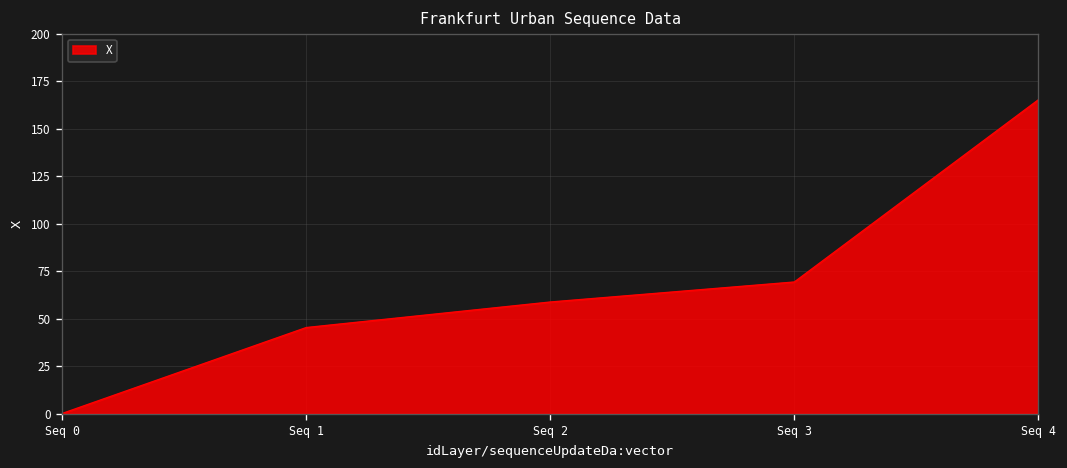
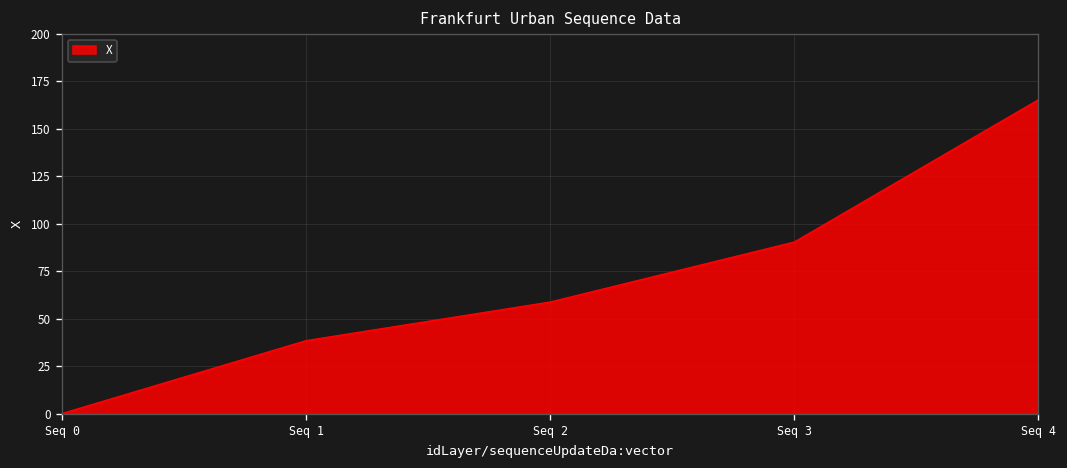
Seq 1: 45 -> 38
Seq 3: 69 -> 90
